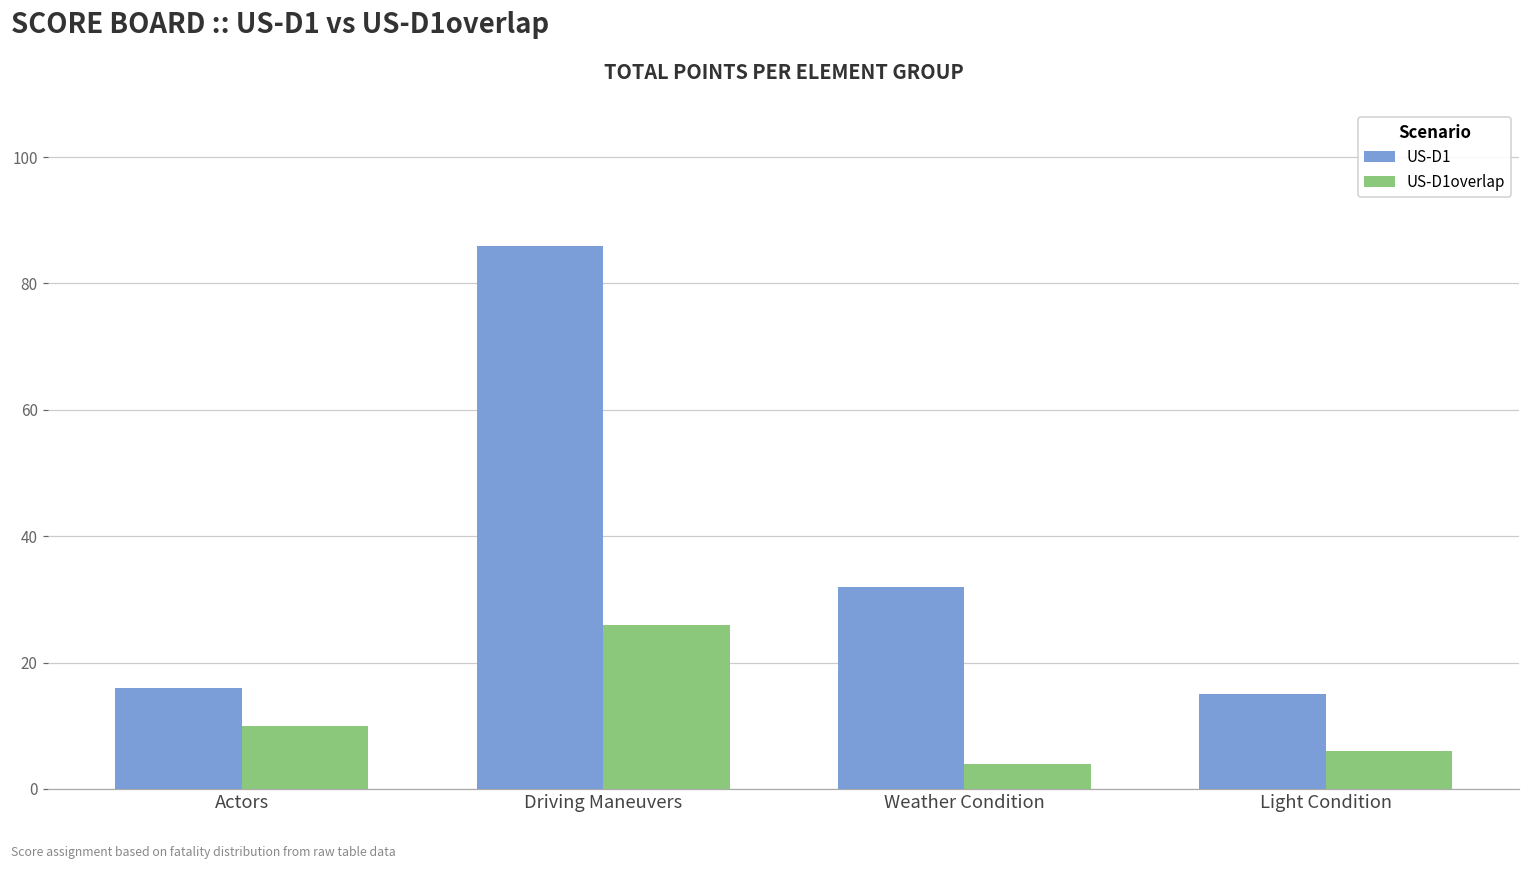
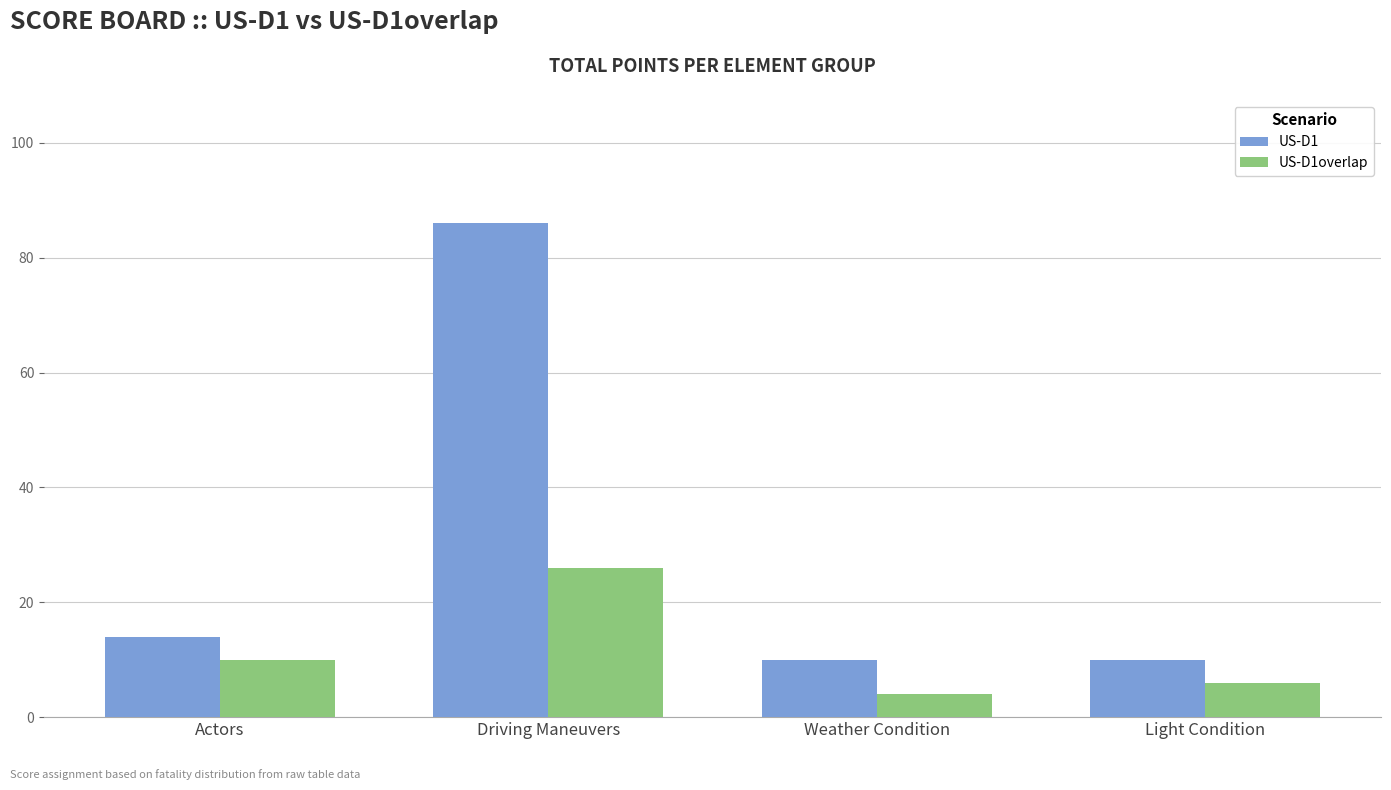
US-D1, Actors: 16 -> 14
US-D1, Weather Condition: 32 -> 10
US-D1, Light Condition: 15 -> 10
